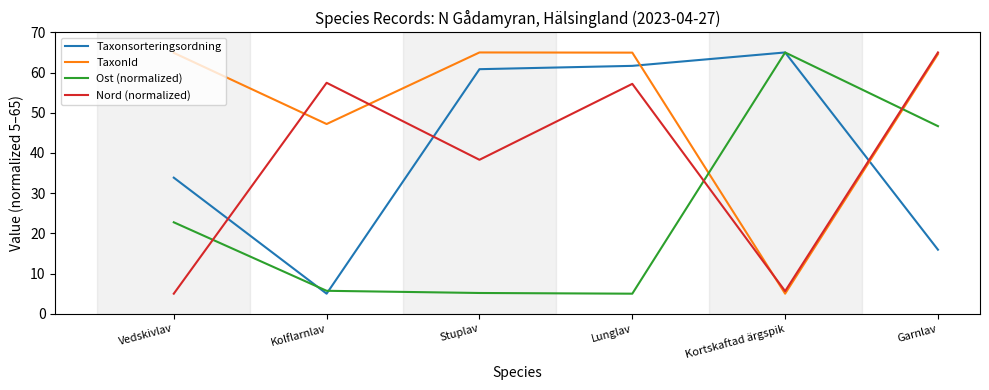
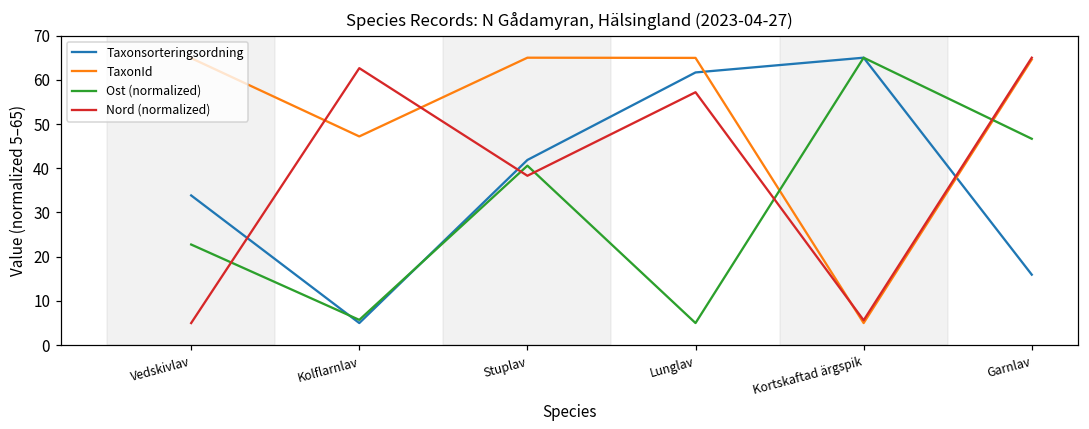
Nord (normalized), Kolflarnlav: 57 -> 63
Taxonsorteringsordning, Stuplav: 61 -> 42
Ost (normalized), Stuplav: 5 -> 41
